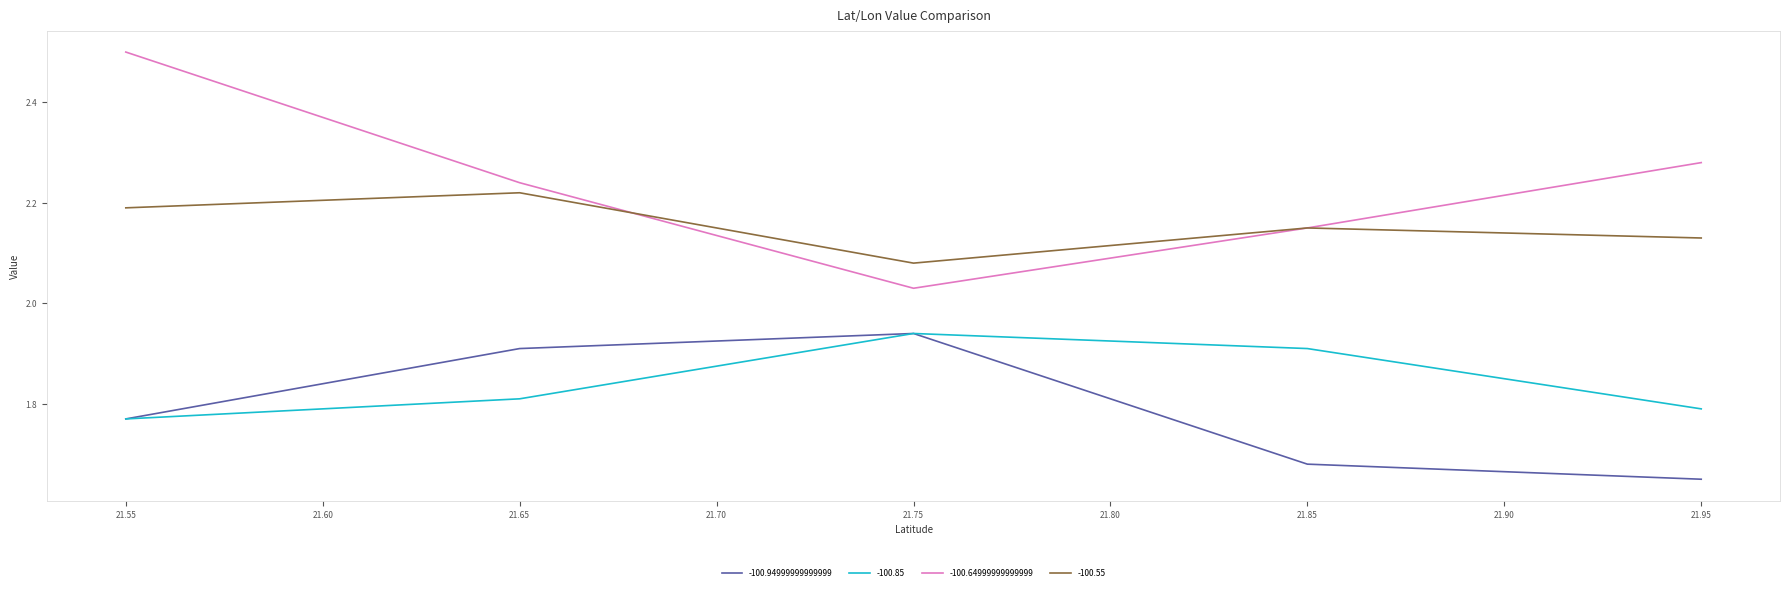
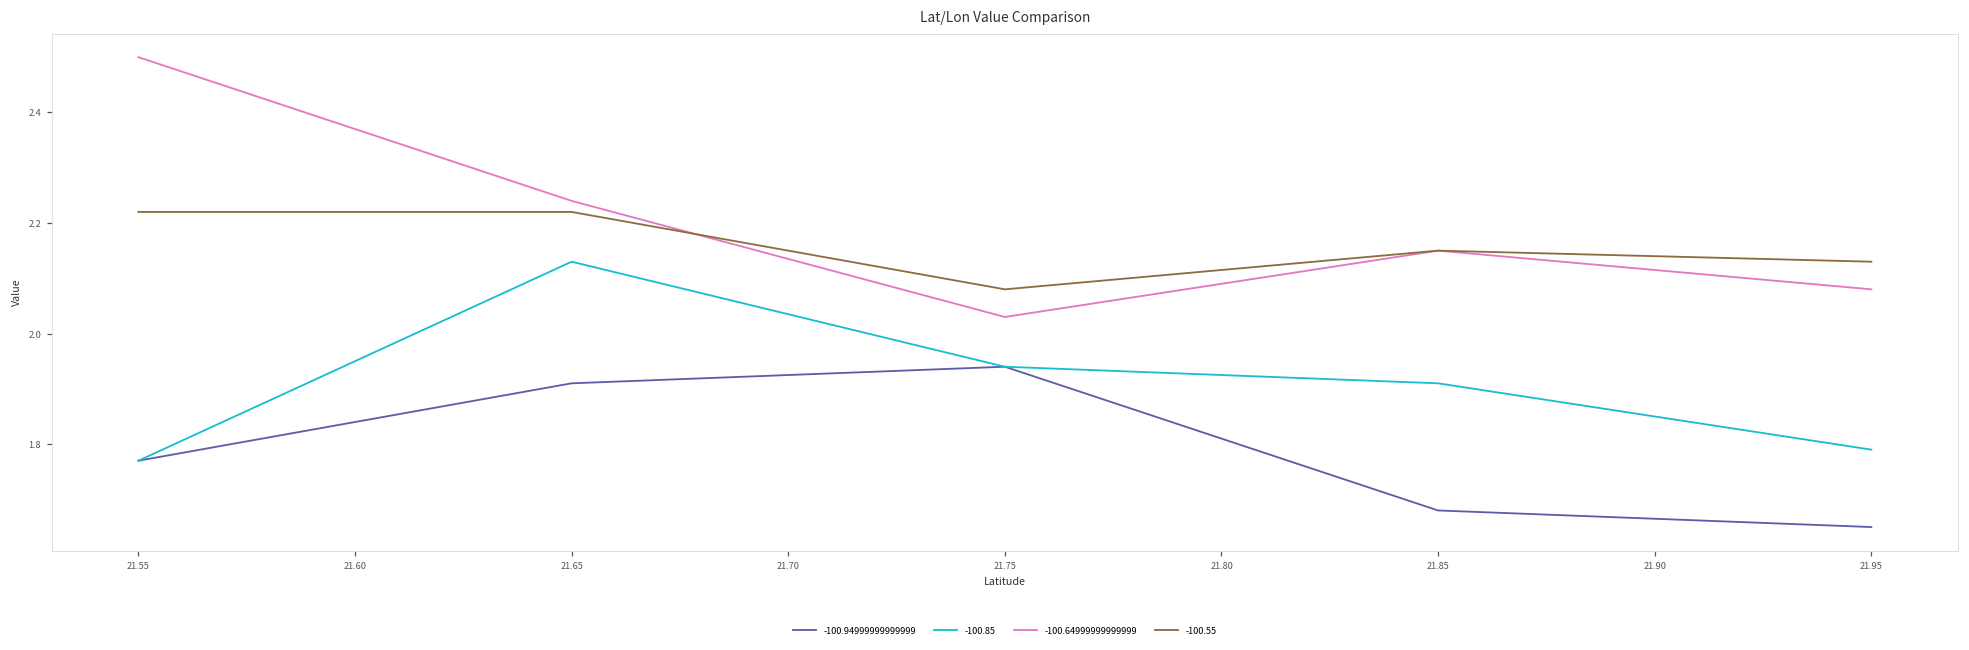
-100.55, 21.55: 2.19 -> 2.22
-100.85, 21.65: 1.81 -> 2.13
-100.64999999999999, 21.95: 2.28 -> 2.08
